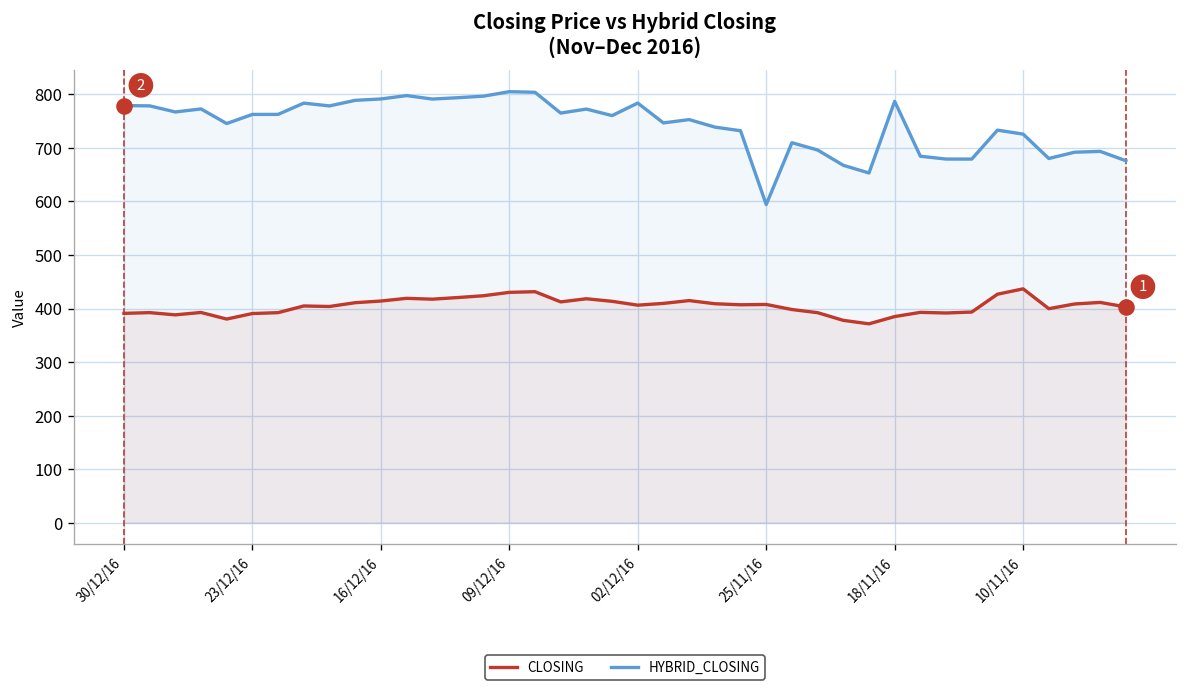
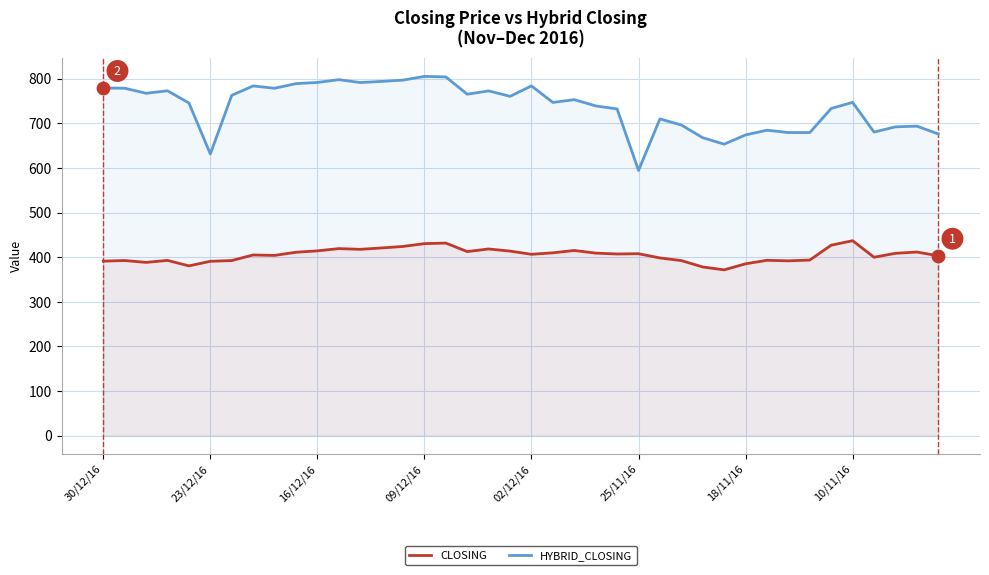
HYBRID_CLOSING, 23/12/16: 760 -> 630
HYBRID_CLOSING, 18/11/16: 790 -> 670
HYBRID_CLOSING, 10/11/16: 730 -> 750
